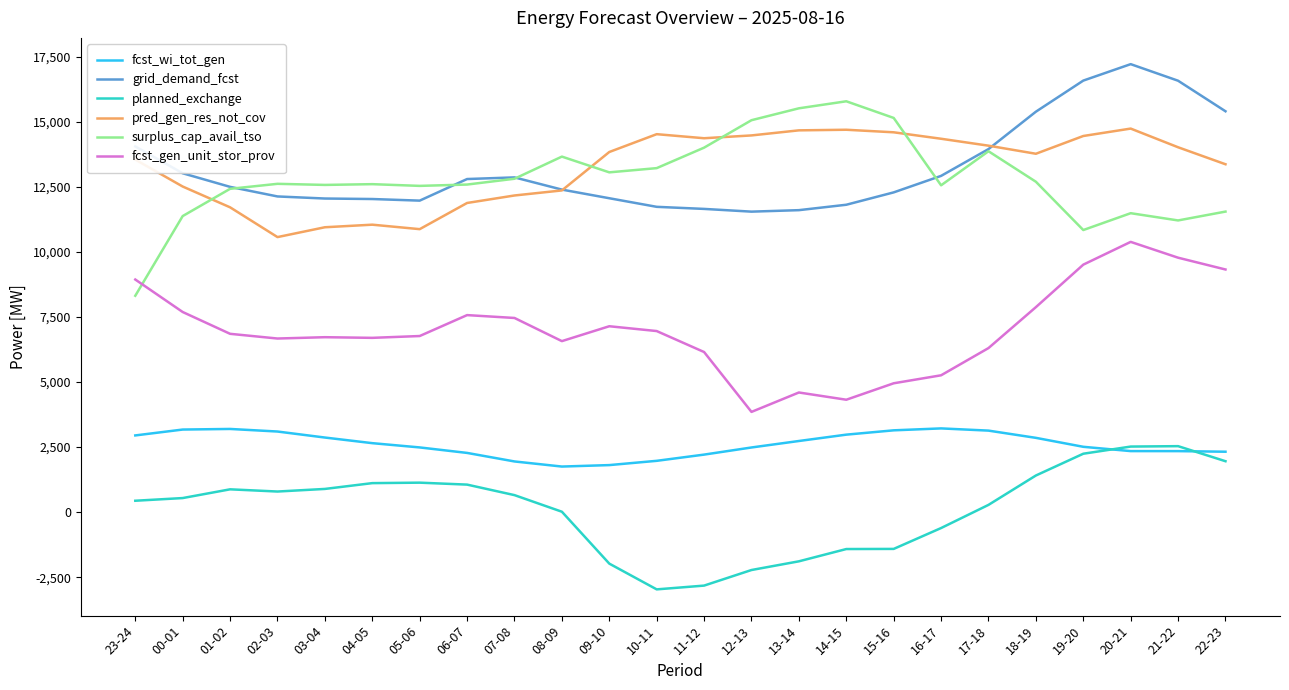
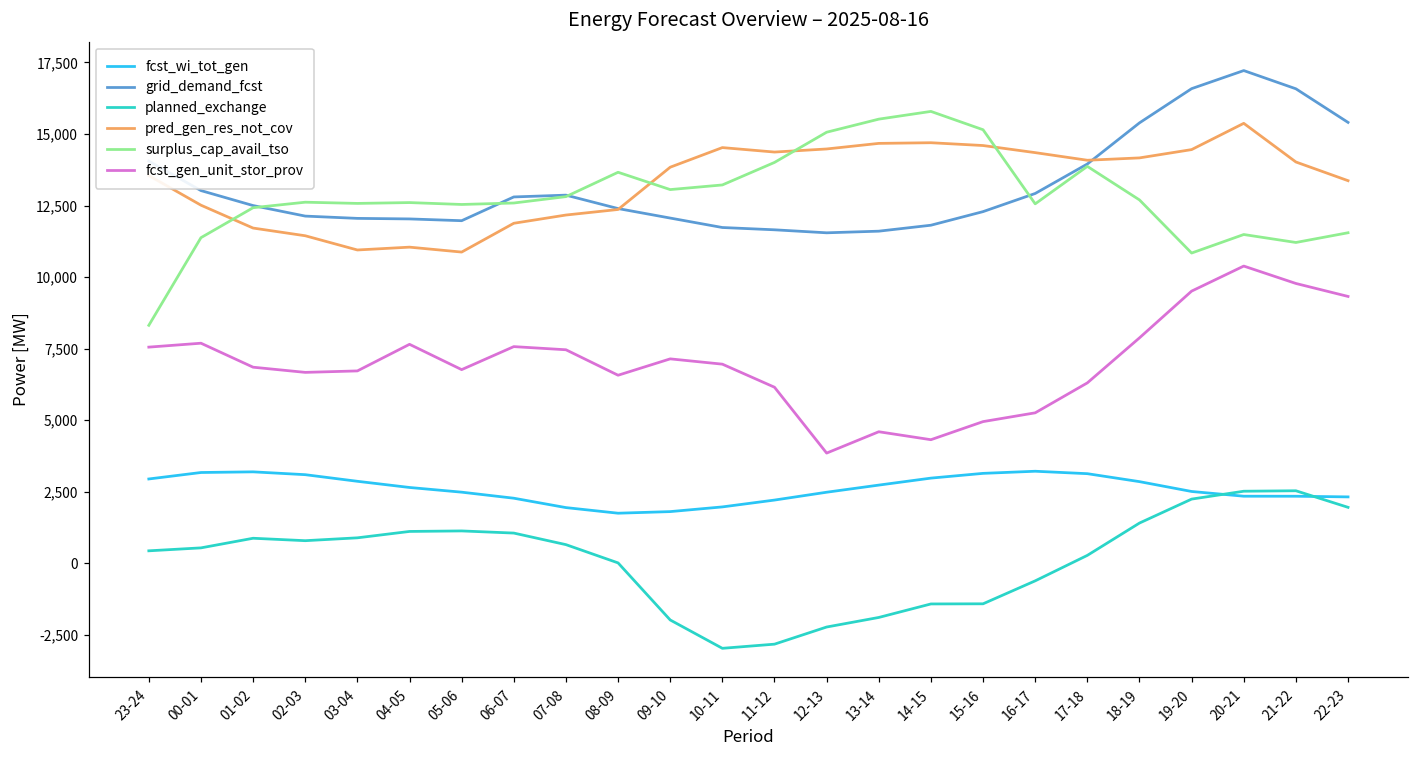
fcst_gen_unit_stor_prov, 23-24: 8,900 -> 7,600
pred_gen_res_not_cov, 02-03: 10,600 -> 11,400
fcst_gen_unit_stor_prov, 04-05: 6,700 -> 7,700
pred_gen_res_not_cov, 18-19: 13,800 -> 14,200
pred_gen_res_not_cov, 20-21: 14,700 -> 15,400
